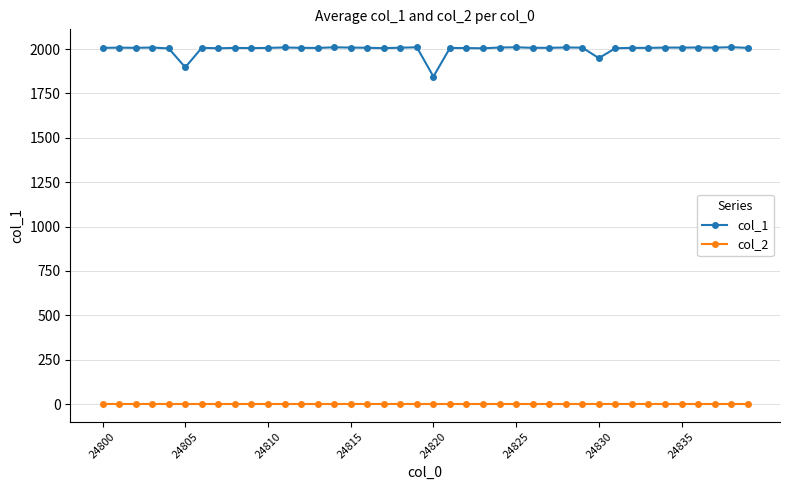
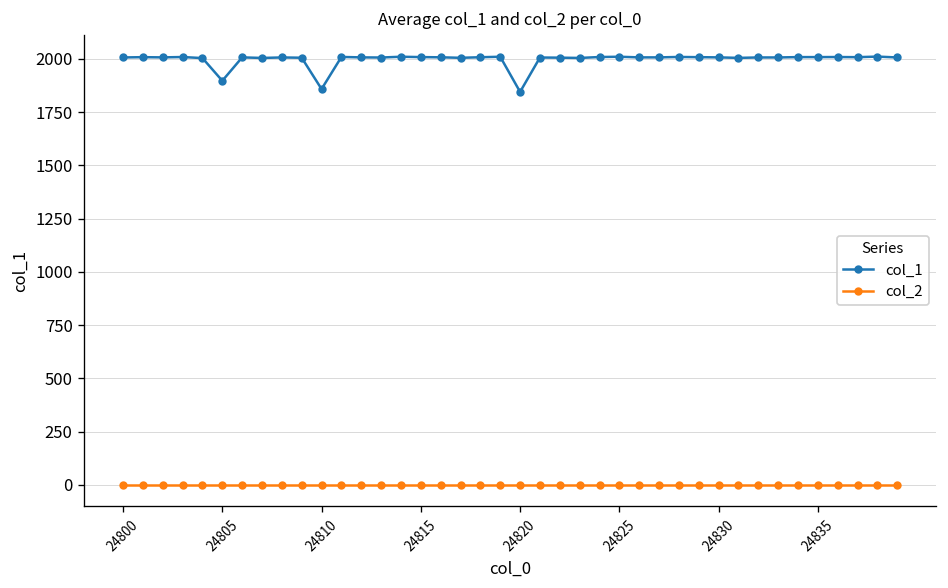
col_1, 24810: 2010 -> 1860
col_1, 24830: 1950 -> 2010
